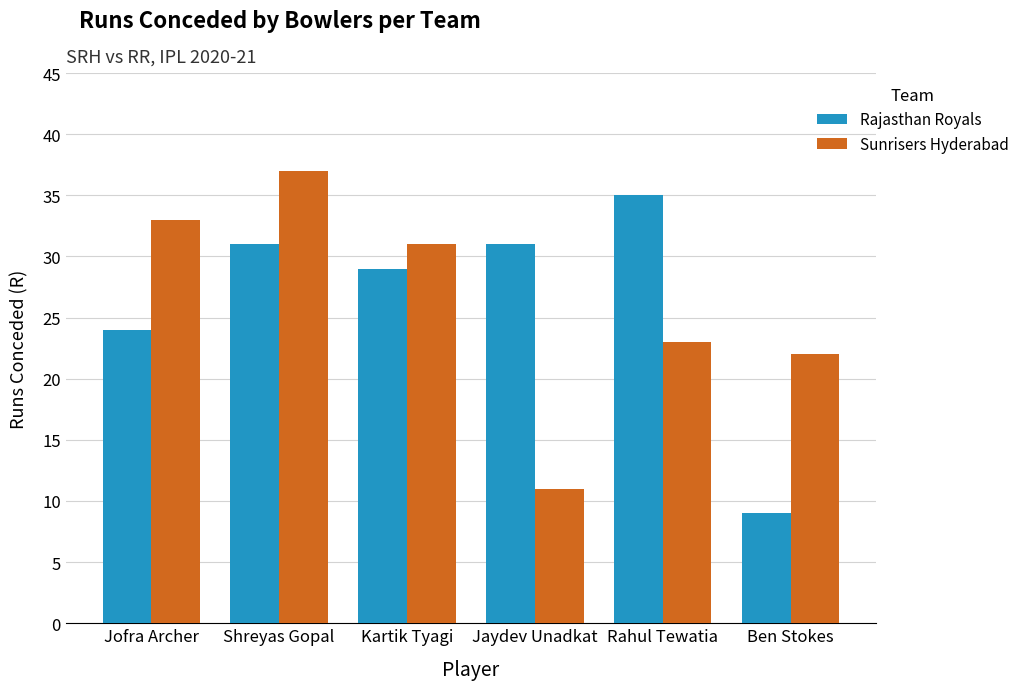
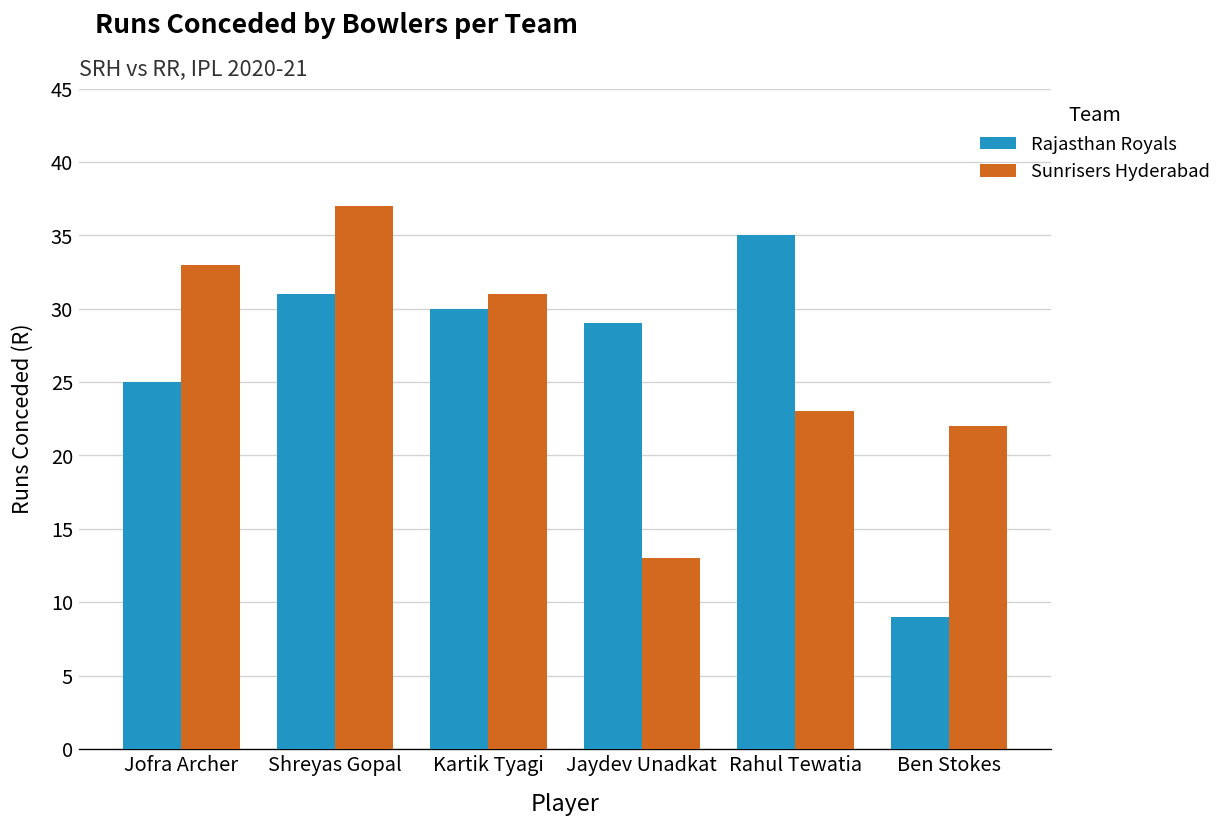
Rajasthan Royals, Jofra Archer: 24 -> 25
Rajasthan Royals, Kartik Tyagi: 29 -> 30
Rajasthan Royals, Jaydev Unadkat: 31 -> 29
Sunrisers Hyderabad, Jaydev Unadkat: 11 -> 13
